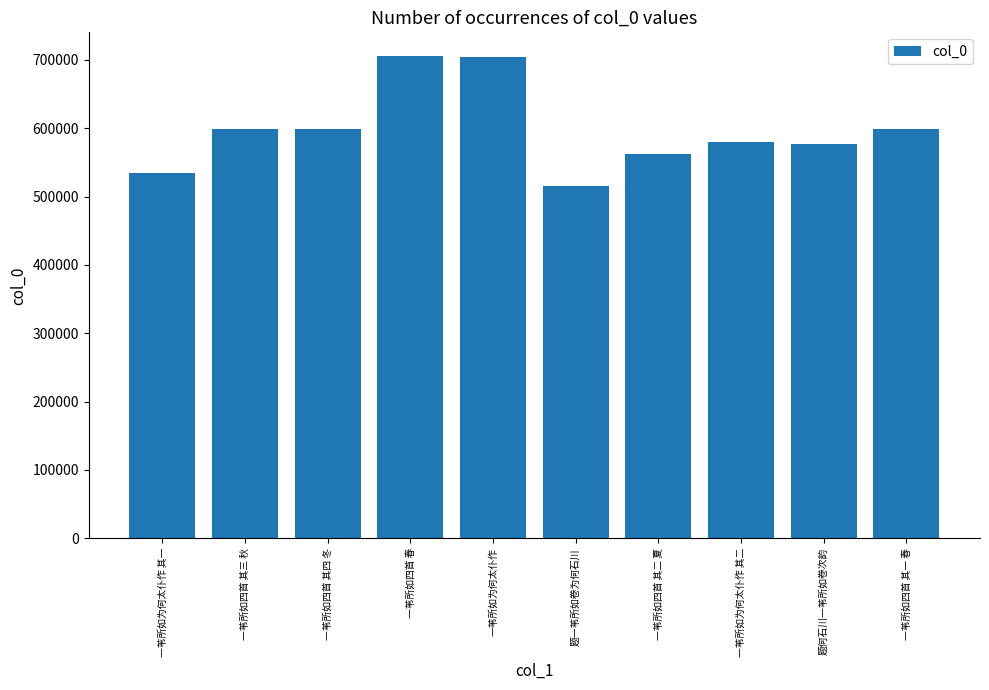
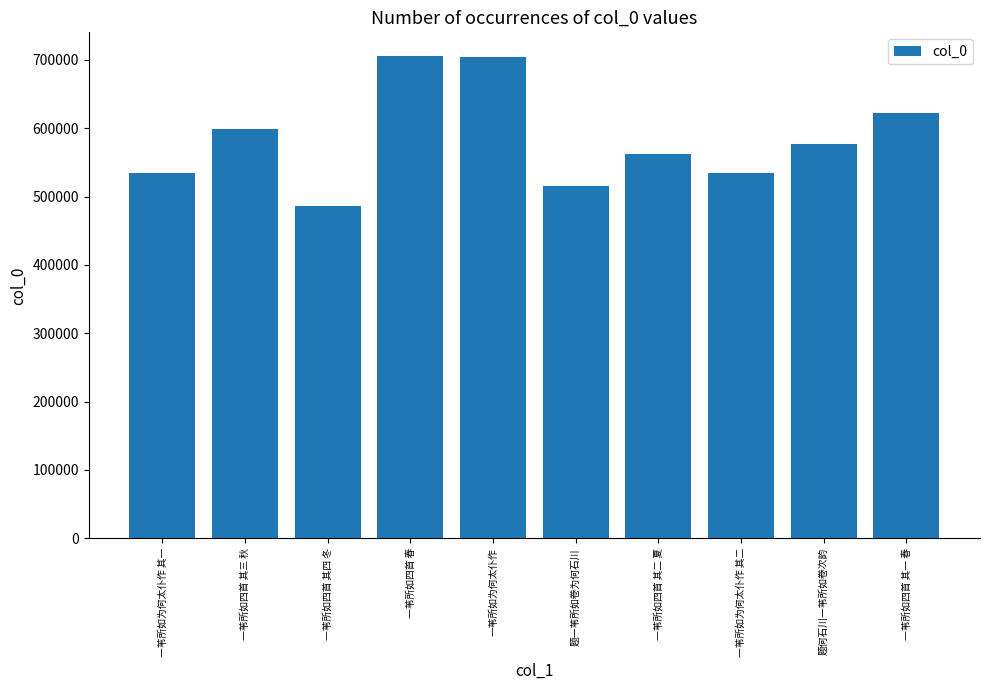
一苇所如四首 其四 冬: 600000 -> 490000
一苇所如为何太仆作 其二: 580000 -> 530000
一苇所如四首 其一 春: 600000 -> 620000
